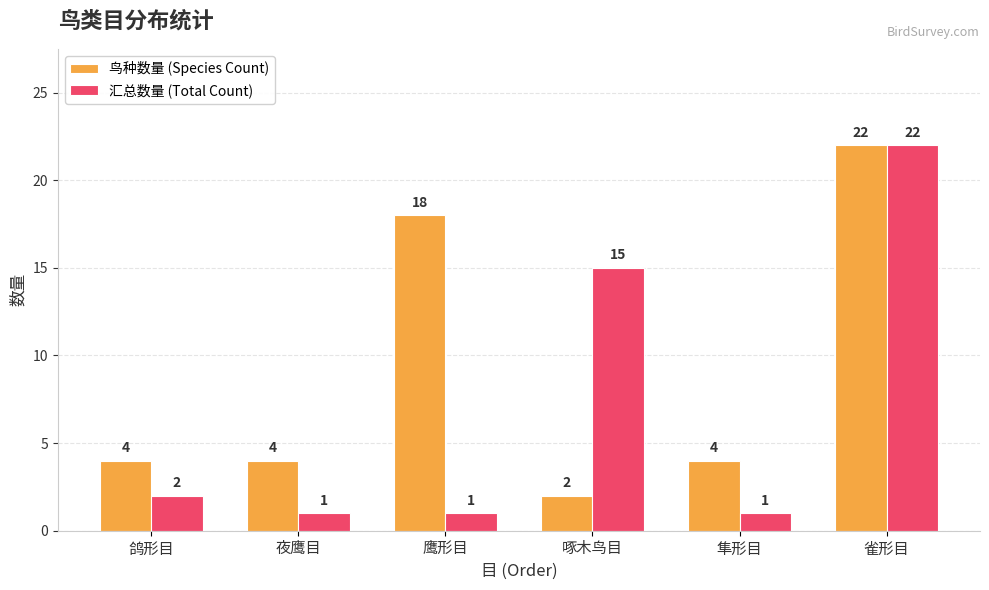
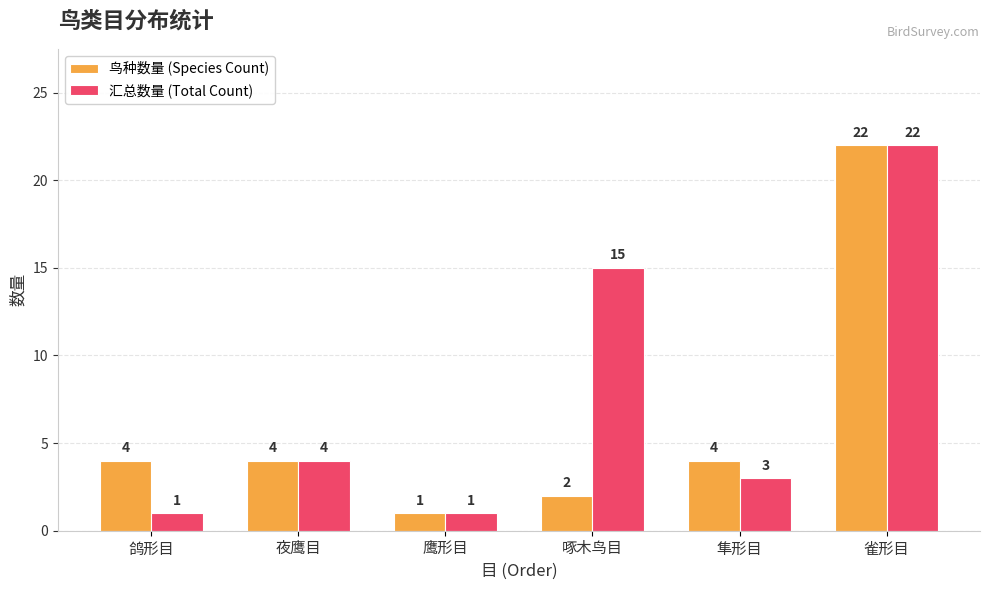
汇总数量 (Total Count), 鸽形目: 2 -> 1
汇总数量 (Total Count), 夜鹰目: 1 -> 4
鸟种数量 (Species Count), 鹰形目: 18 -> 1
汇总数量 (Total Count), 隼形目: 1 -> 3
